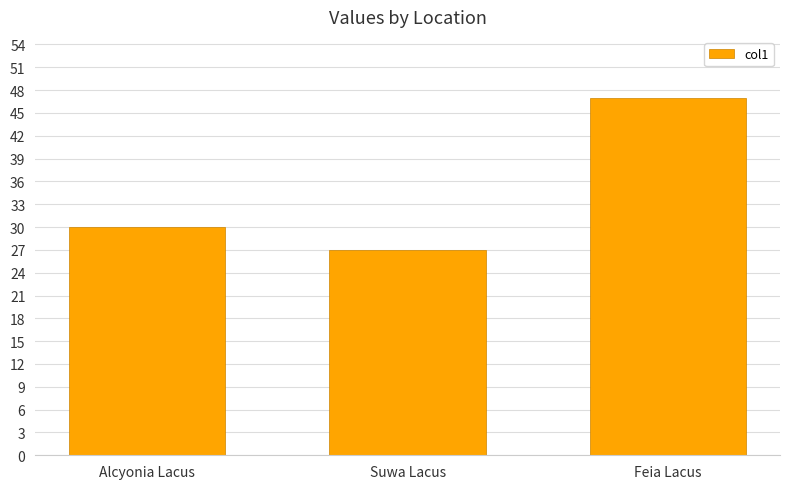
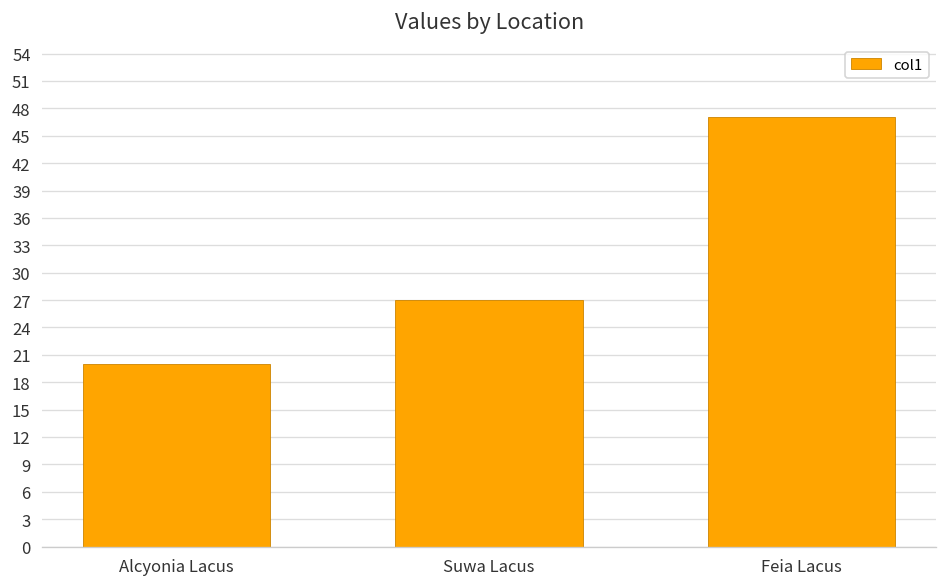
Alcyonia Lacus: 30 -> 20
